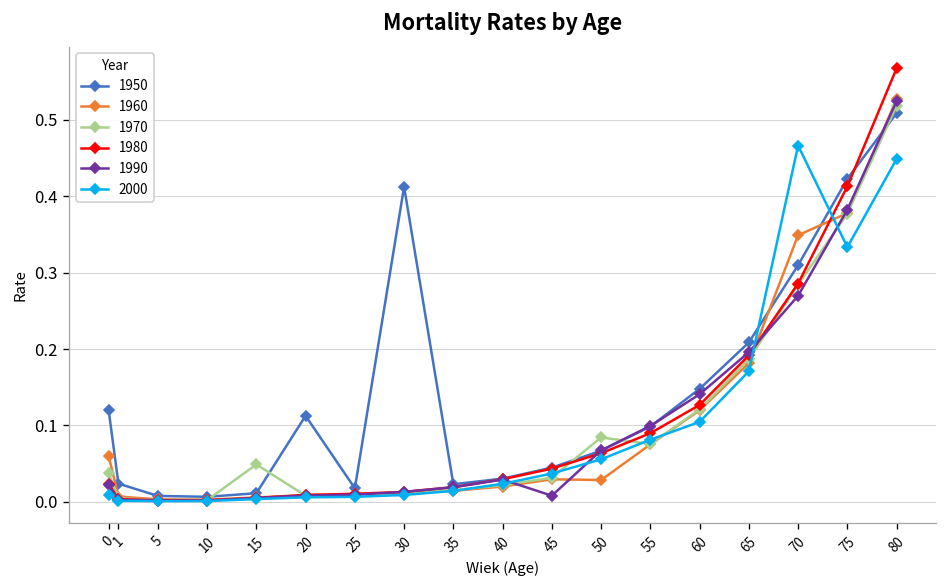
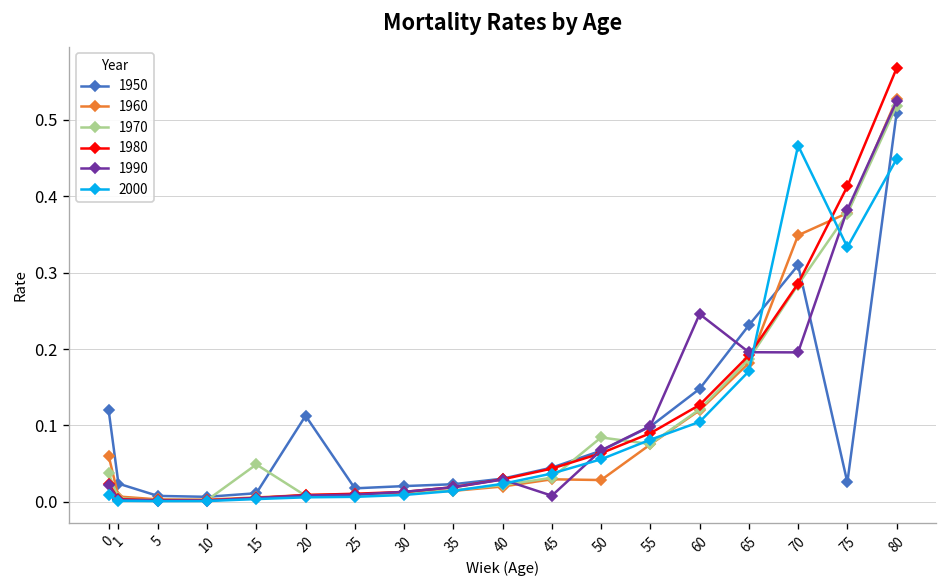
1950, 30: 0.41 -> 0.02
1990, 60: 0.14 -> 0.25
1950, 65: 0.21 -> 0.23
1990, 70: 0.27 -> 0.20
1950, 75: 0.42 -> 0.03
